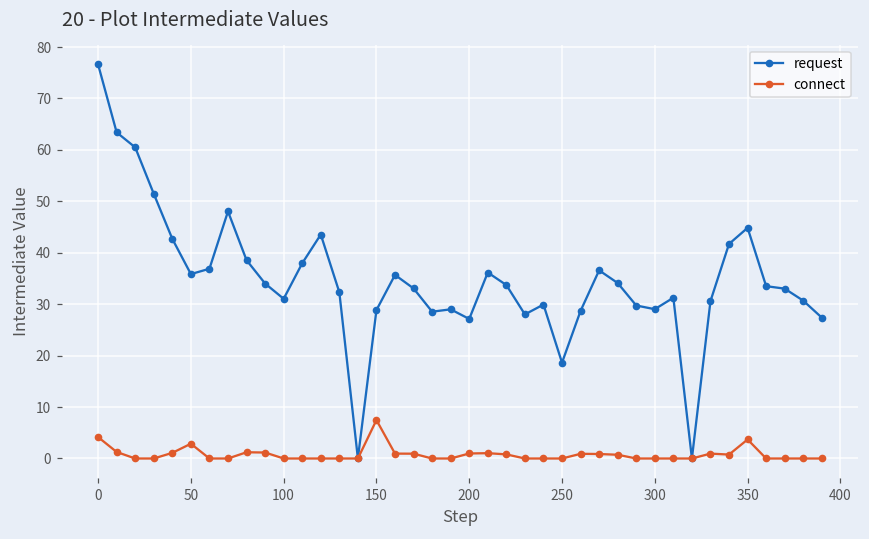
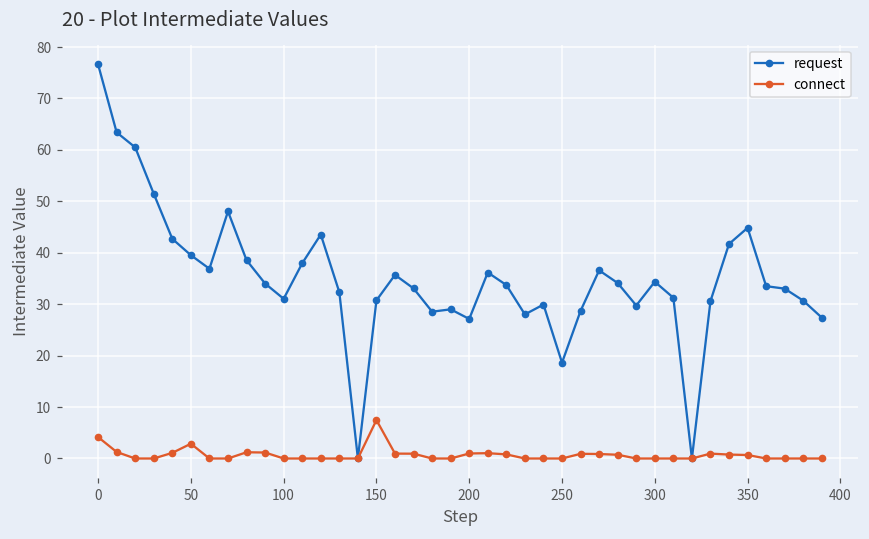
request, 50: 36 -> 40
request, 150: 29 -> 31
request, 300: 29 -> 34
connect, 350: 4 -> 1
